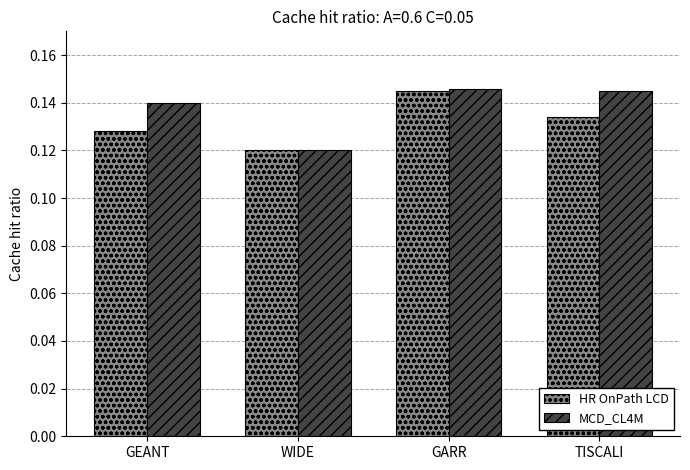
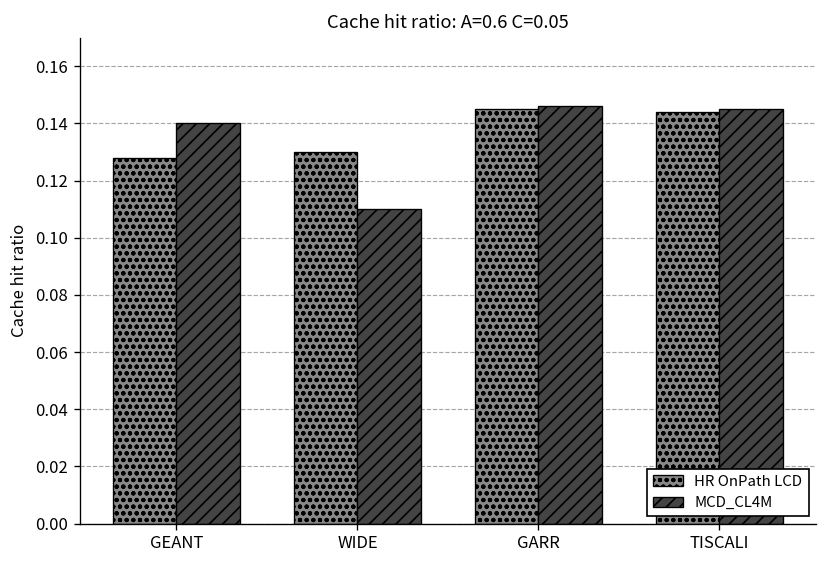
HR OnPath LCD, WIDE: 0.12 -> 0.13
MCD_CL4M, WIDE: 0.12 -> 0.11
HR OnPath LCD, TISCALI: 0.134 -> 0.144
